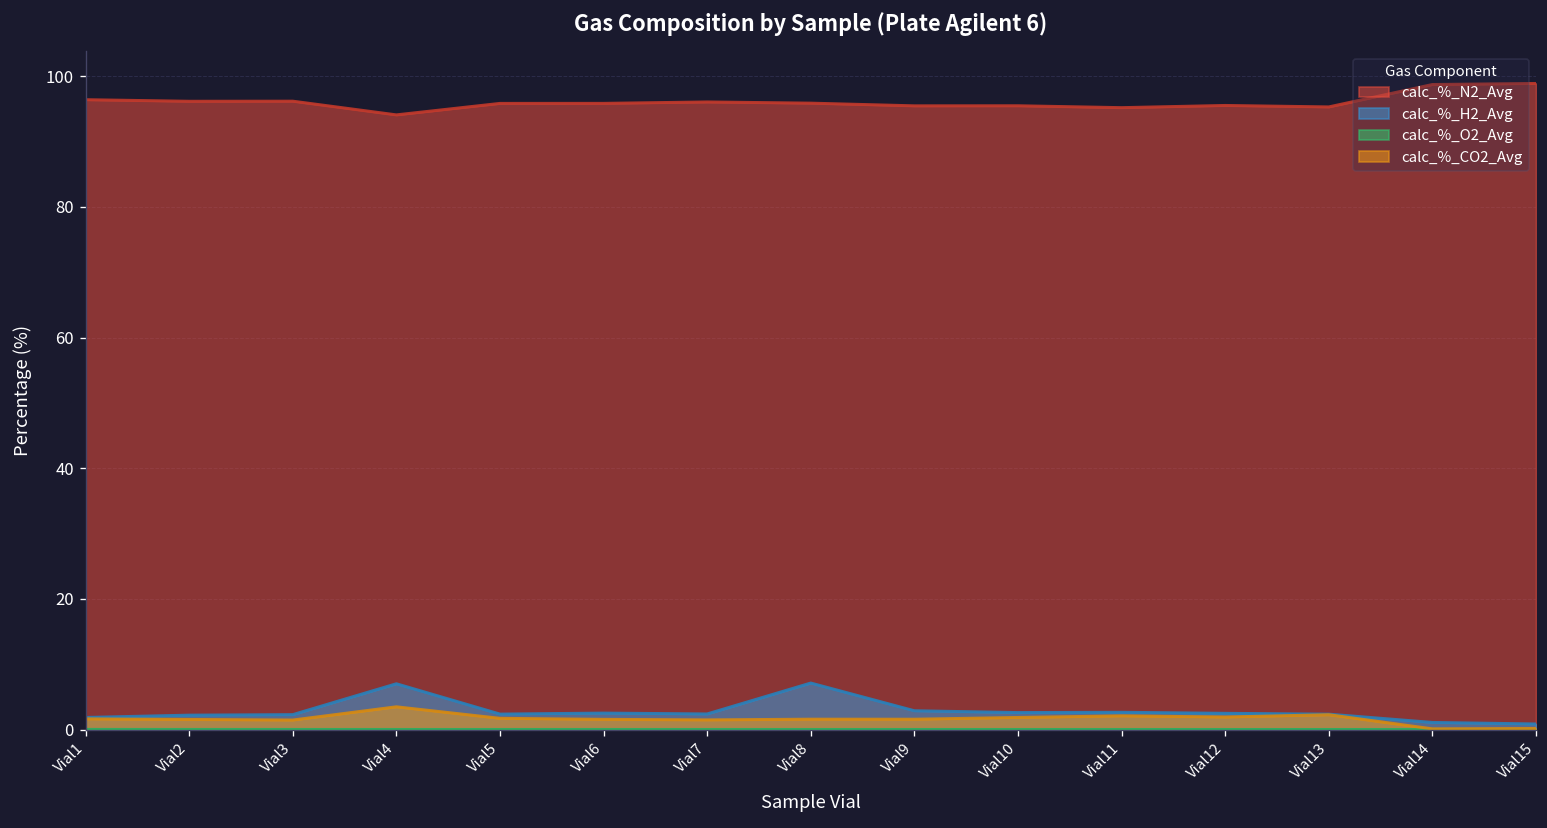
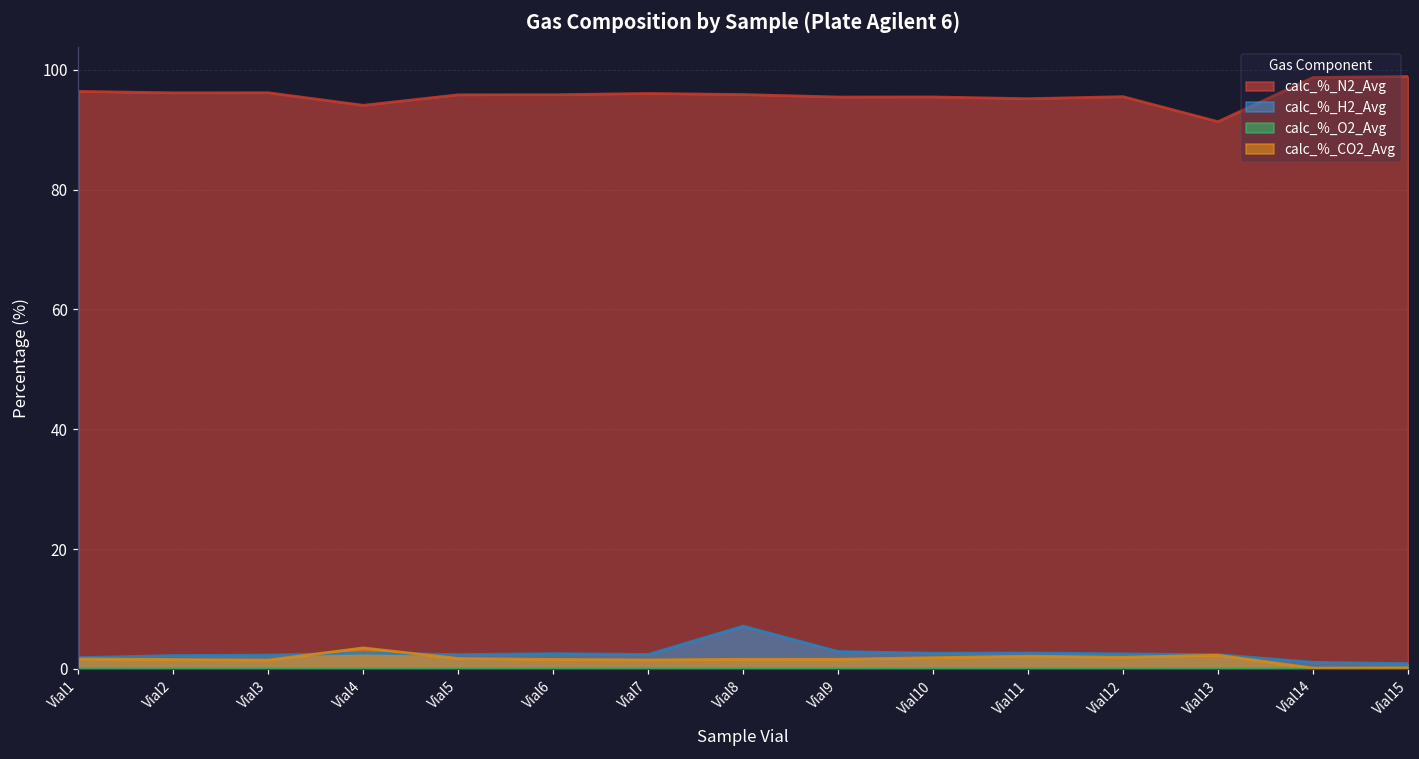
calc_%_H2_Avg, Vial4: 7 -> 3
calc_%_N2_Avg, Vial13: 95 -> 91
